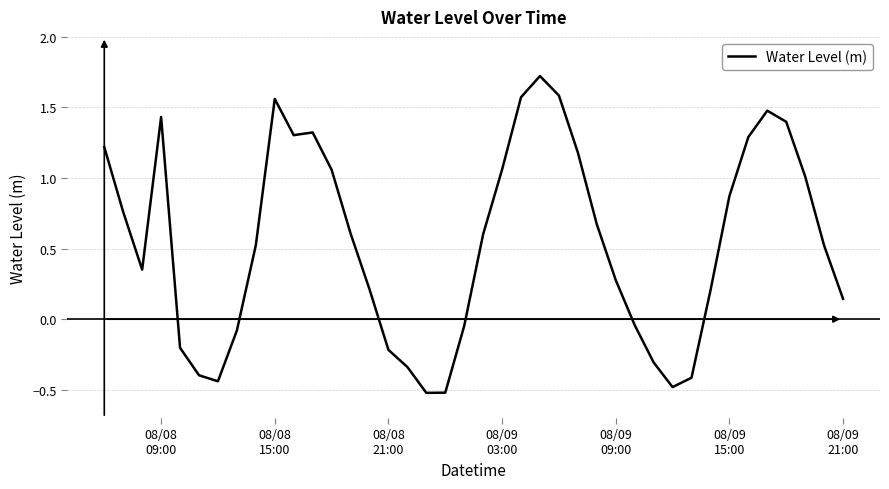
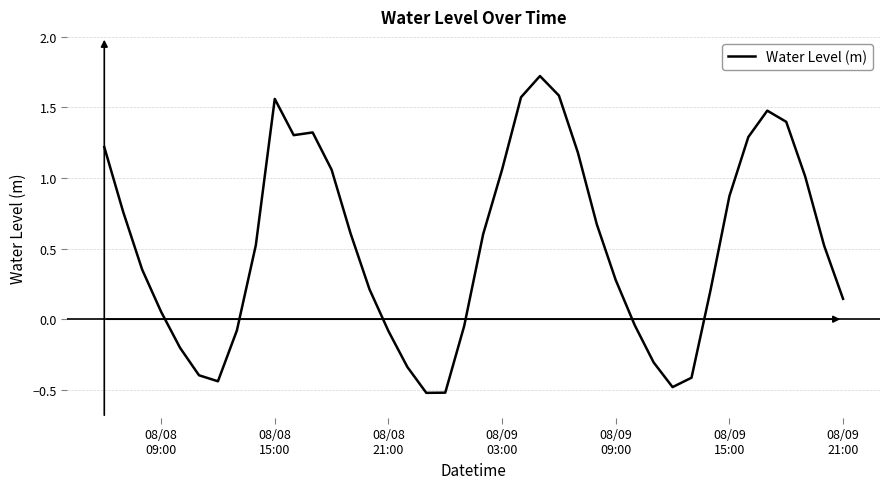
08/08 09:00: 1.43 -> 0.05
08/08 21:00: -0.22 -> -0.08
